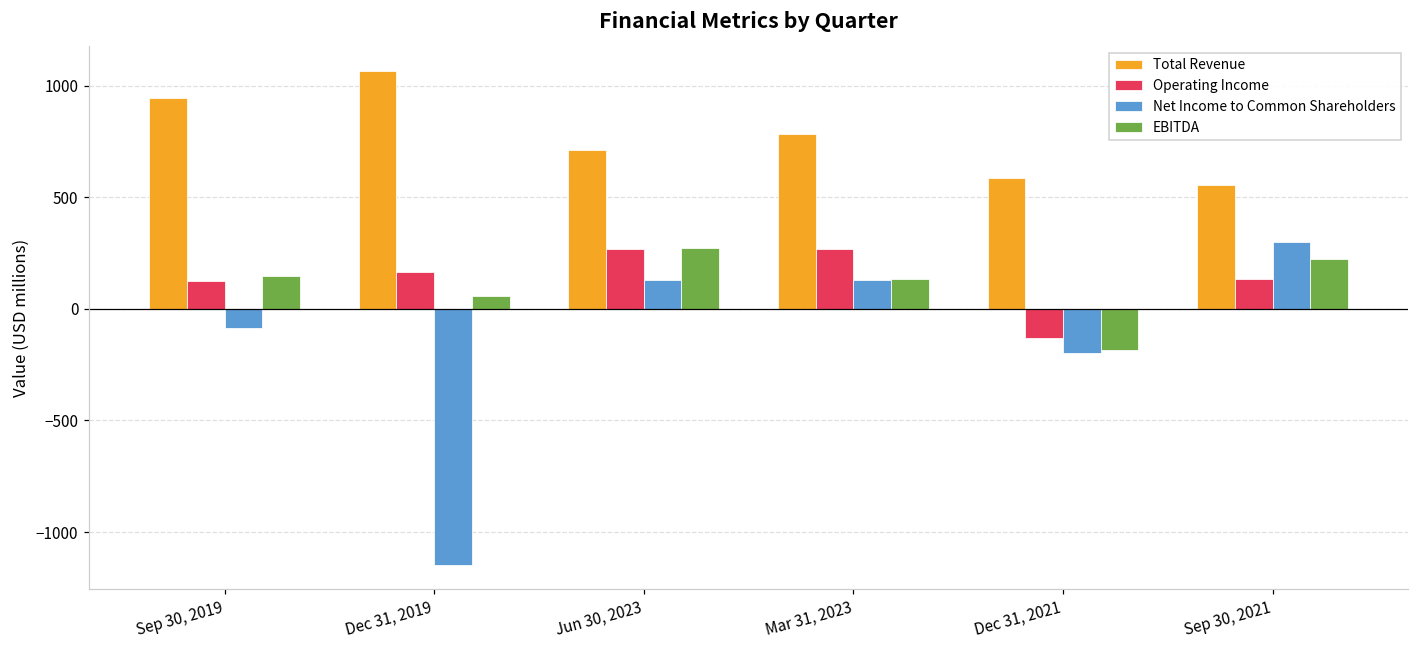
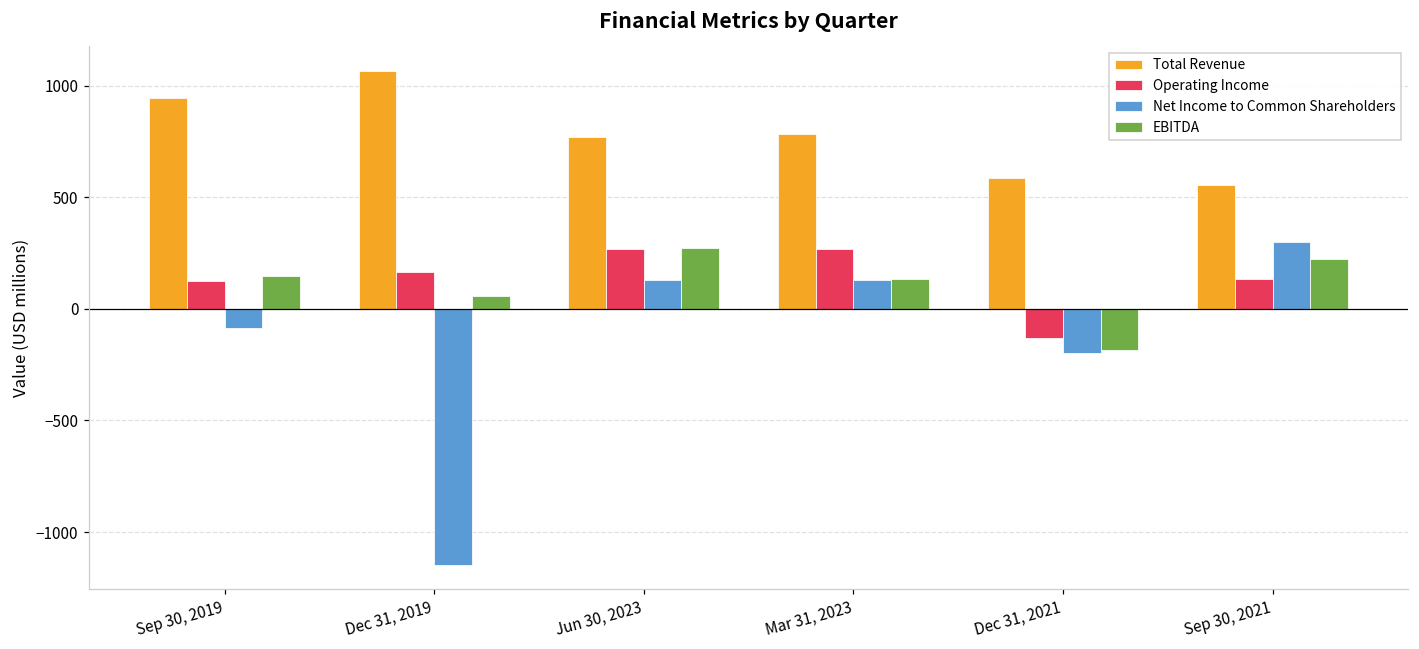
Total Revenue, Jun 30, 2023: 710 -> 770
